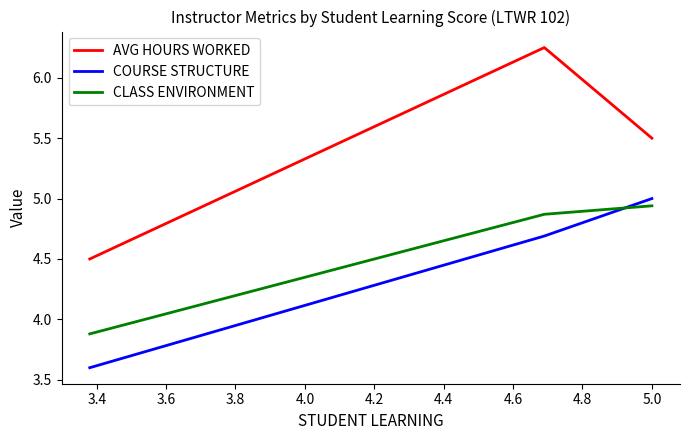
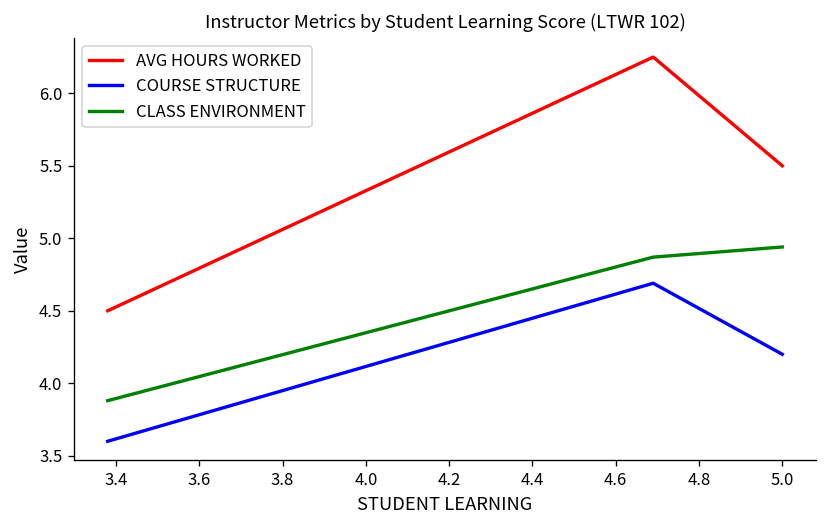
COURSE STRUCTURE, 5.0: 5.0 -> 4.2
